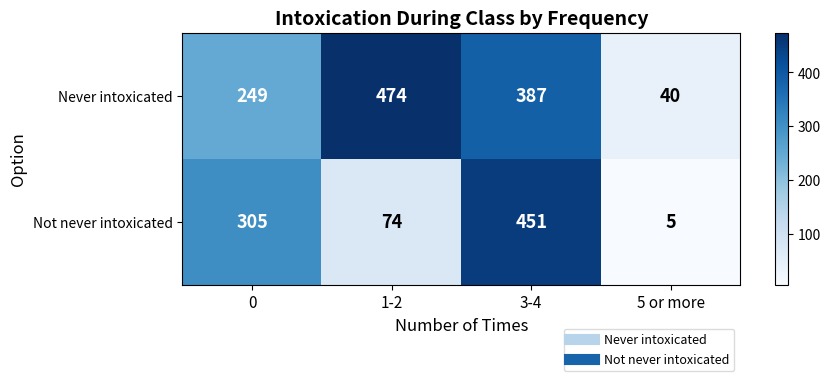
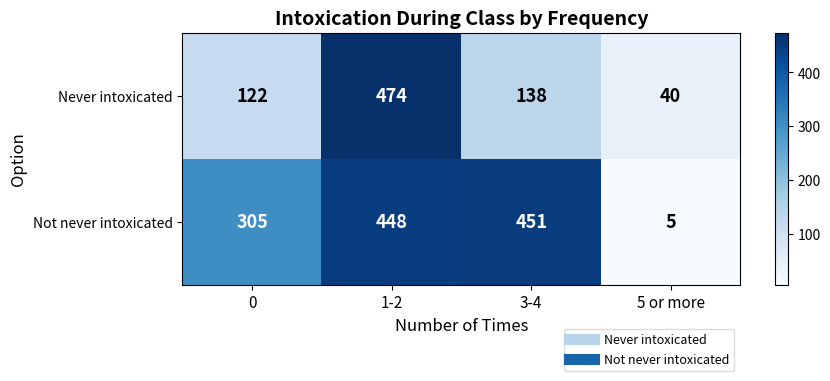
Never intoxicated, 0: 249 -> 122
Never intoxicated, 3-4: 387 -> 138
Not never intoxicated, 1-2: 74 -> 448
